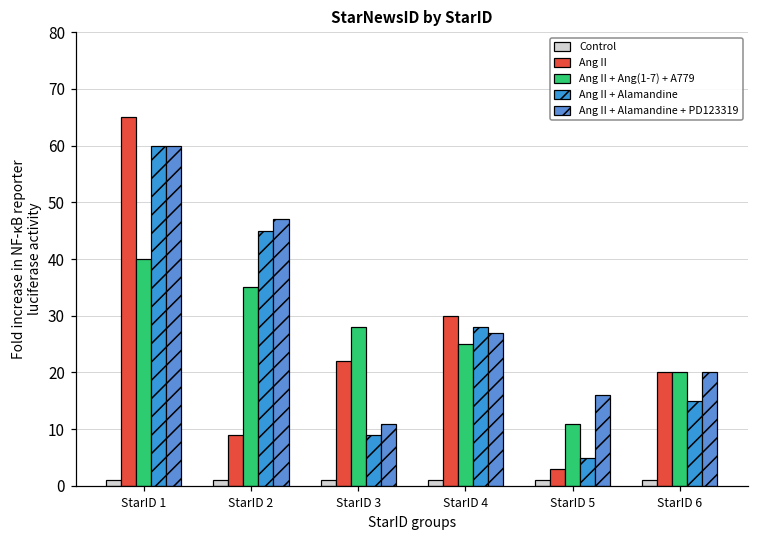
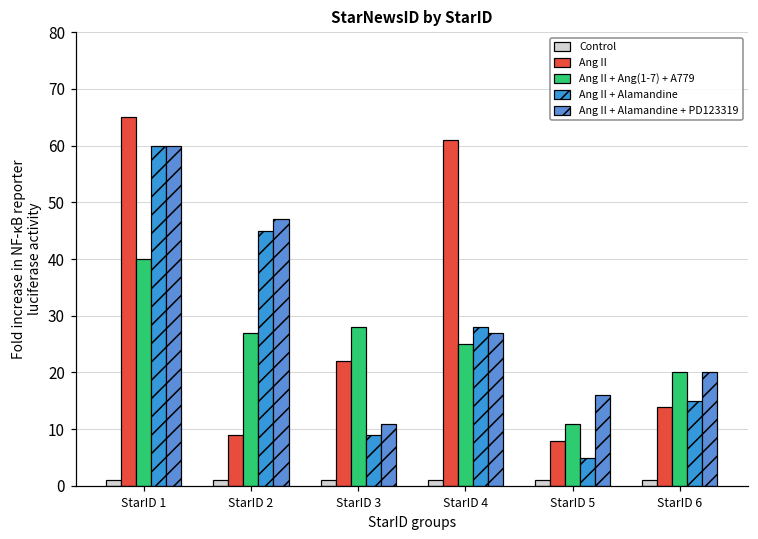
Ang II + Ang(1-7) + A779, StarID 2: 35 -> 27
Ang II, StarID 4: 30 -> 61
Ang II, StarID 5: 3 -> 8
Ang II, StarID 6: 20 -> 14
